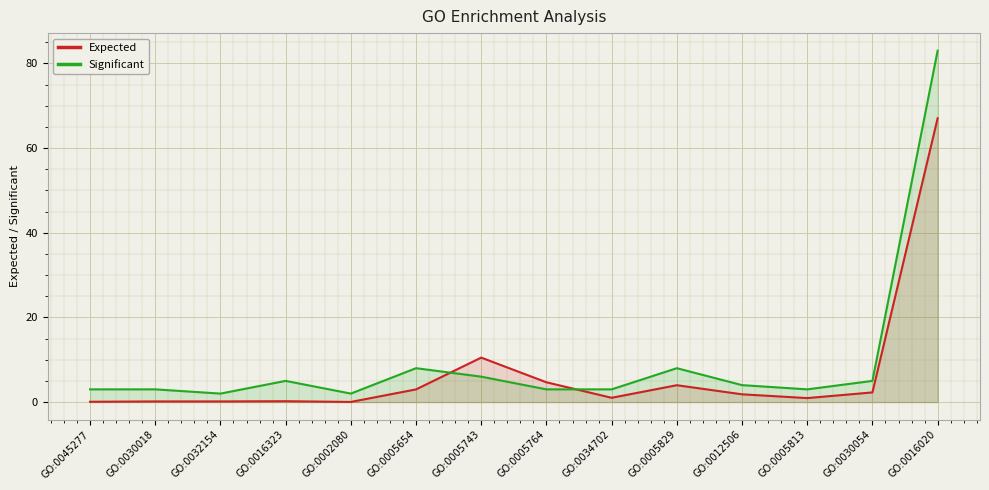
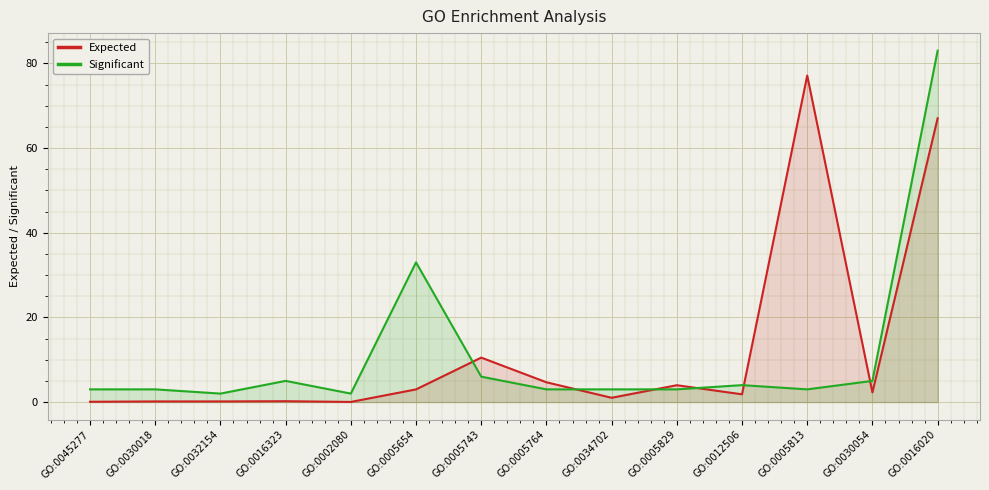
Significant, GO:0005654: 8 -> 33
Significant, GO:0005829: 8 -> 3
Expected, GO:0005813: 1 -> 77
